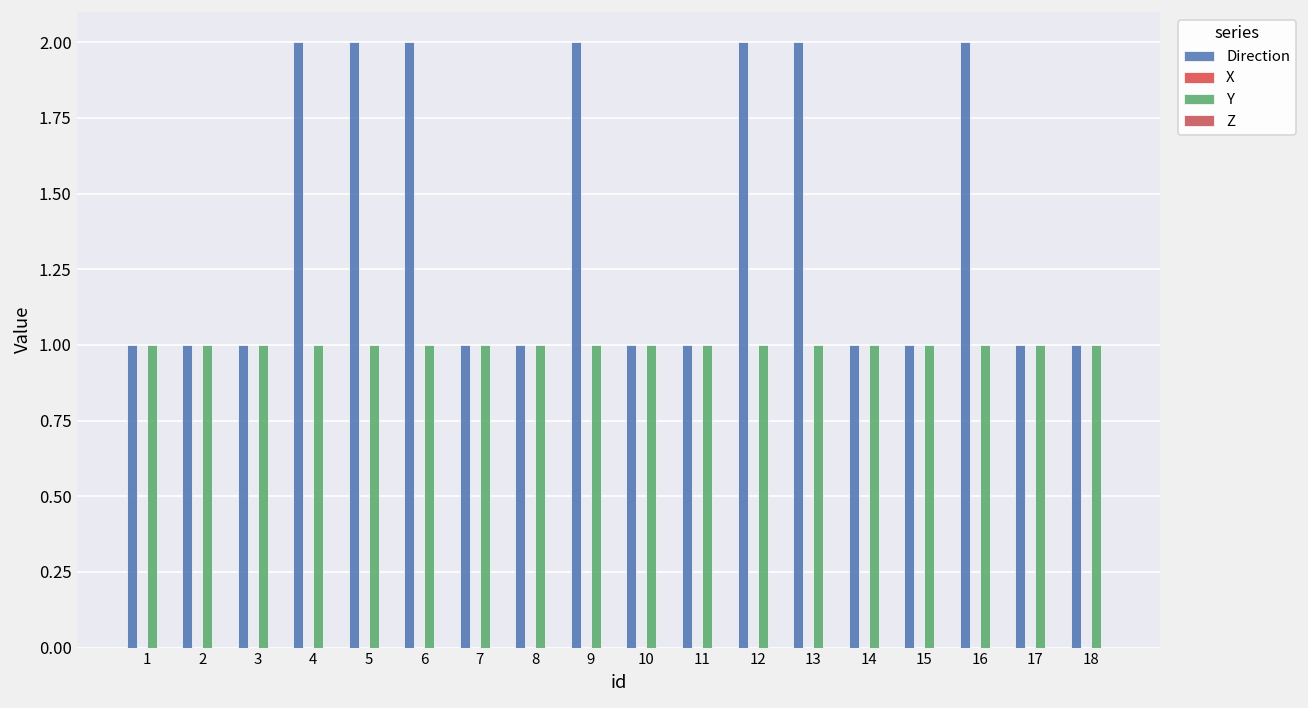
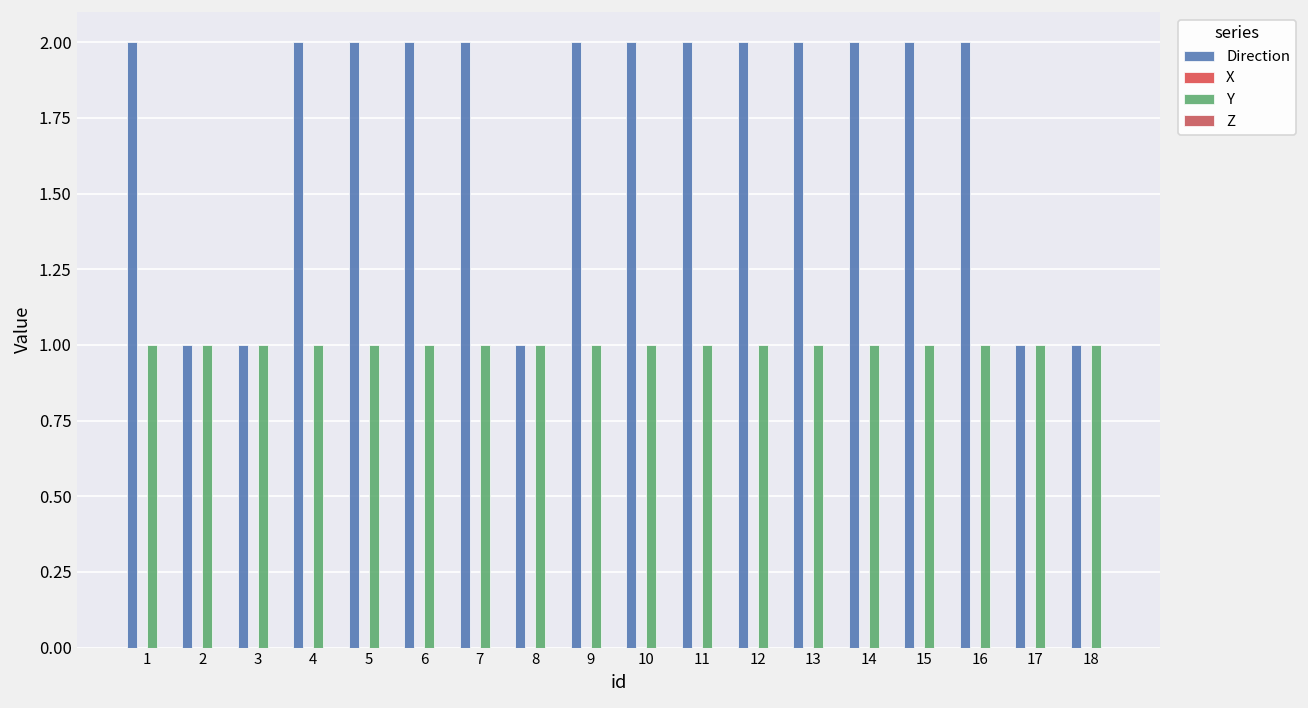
Direction, 1: 1 -> 2
Direction, 7: 1 -> 2
Direction, 10: 1 -> 2
Direction, 11: 1 -> 2
Direction, 14: 1 -> 2
Direction, 15: 1 -> 2
